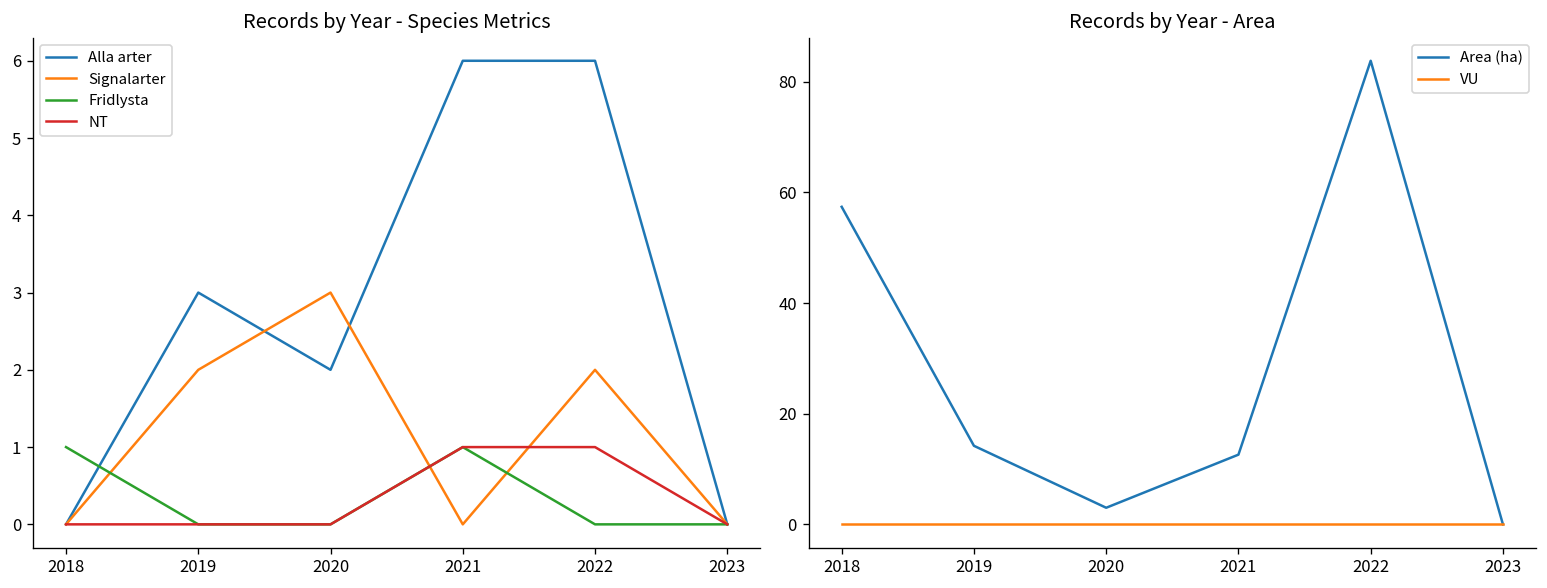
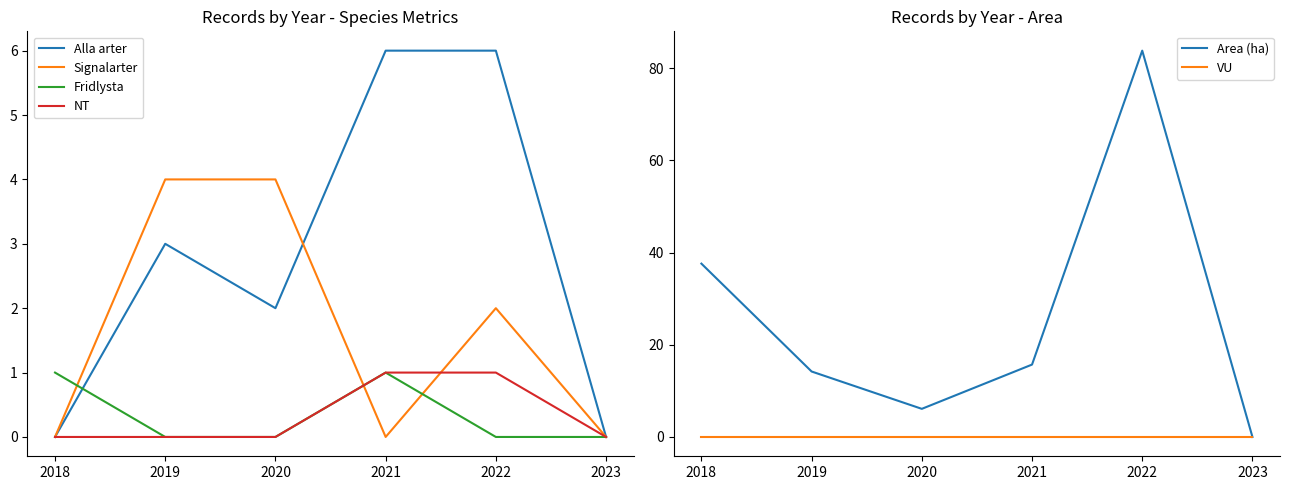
Records by Year - Species Metrics, Signalarter, 2019: 2 -> 4
Records by Year - Species Metrics, Signalarter, 2020: 3 -> 4
Records by Year - Area, Area (ha), 2018: 57 -> 38
Records by Year - Area, Area (ha), 2020: 3 -> 6
Records by Year - Area, Area (ha), 2021: 13 -> 16
